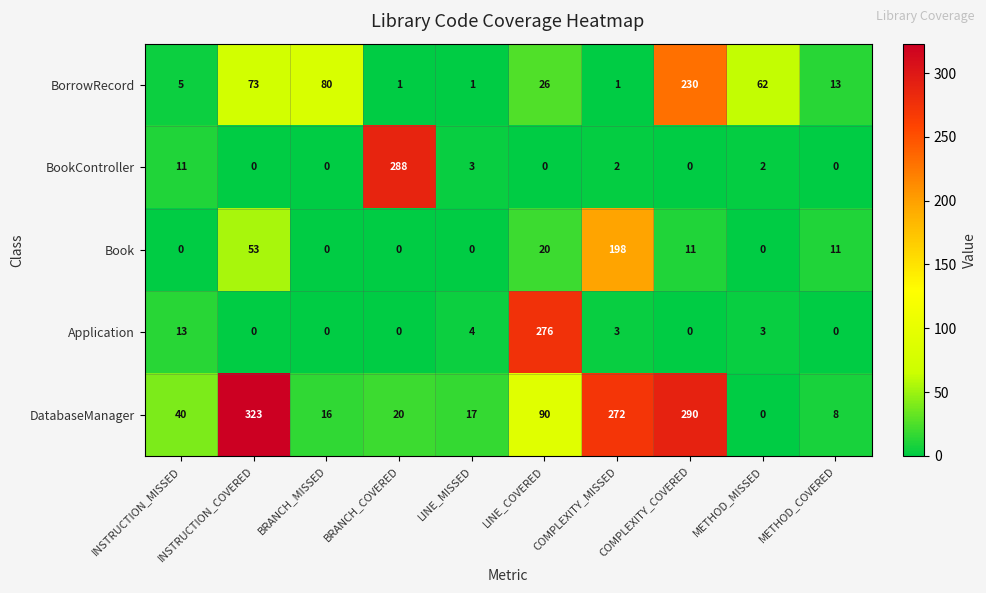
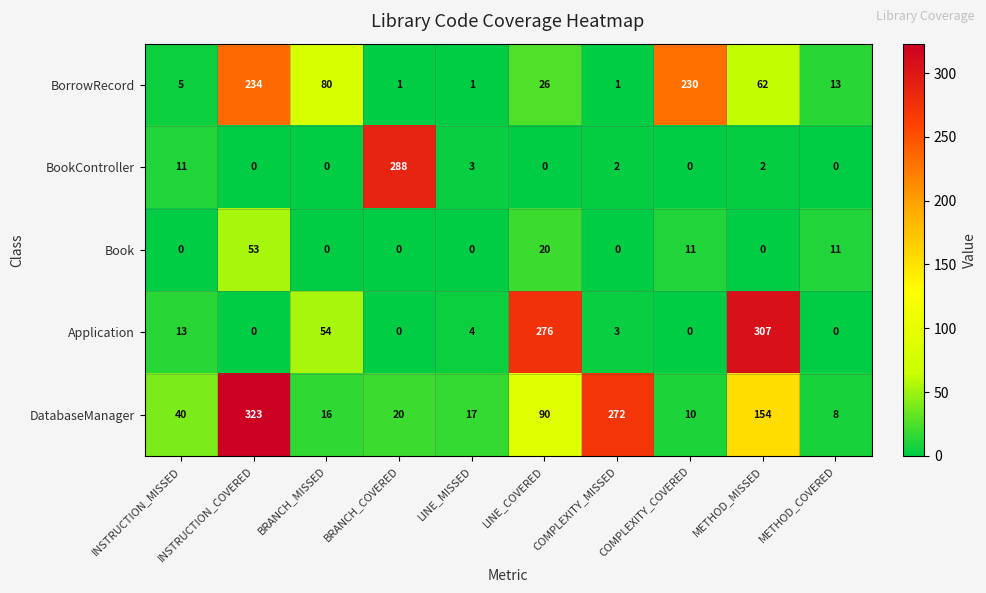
BorrowRecord, INSTRUCTION_COVERED: 73 -> 234
Book, COMPLEXITY_MISSED: 198 -> 0
Application, BRANCH_MISSED: 0 -> 54
Application, METHOD_MISSED: 3 -> 307
DatabaseManager, COMPLEXITY_COVERED: 290 -> 10
DatabaseManager, METHOD_MISSED: 0 -> 154
